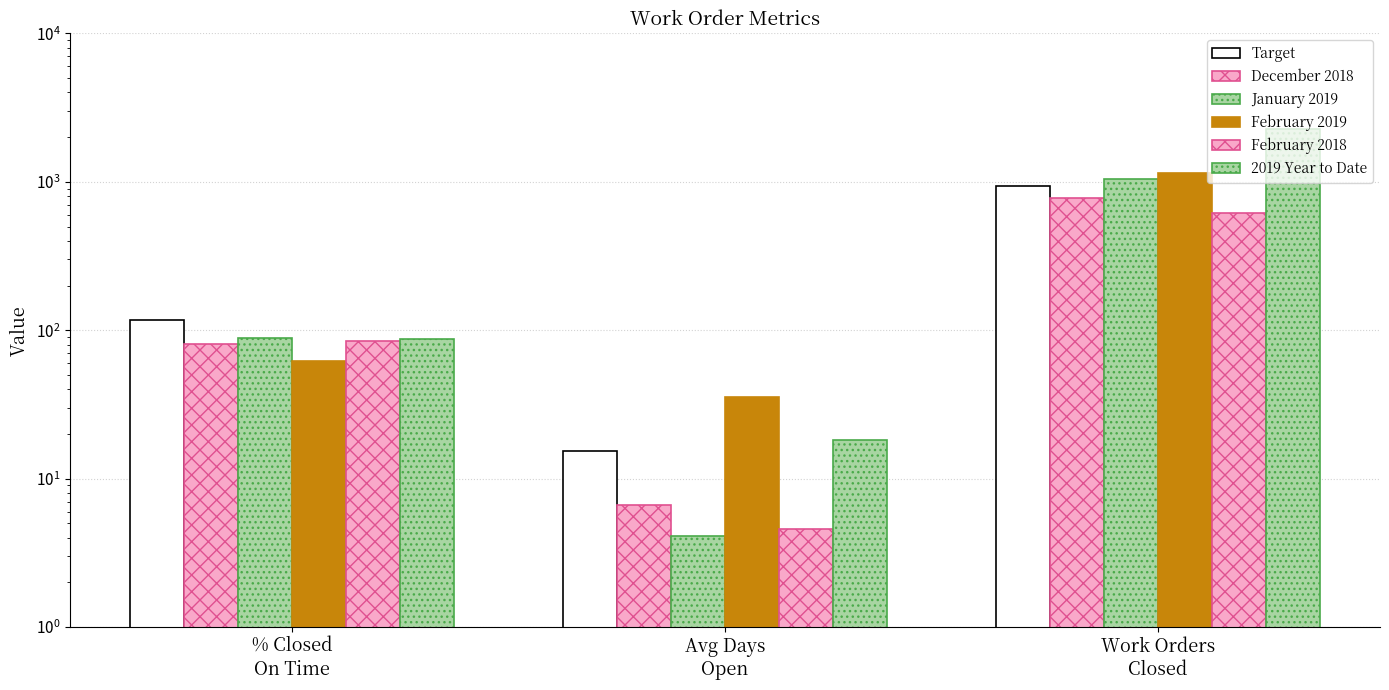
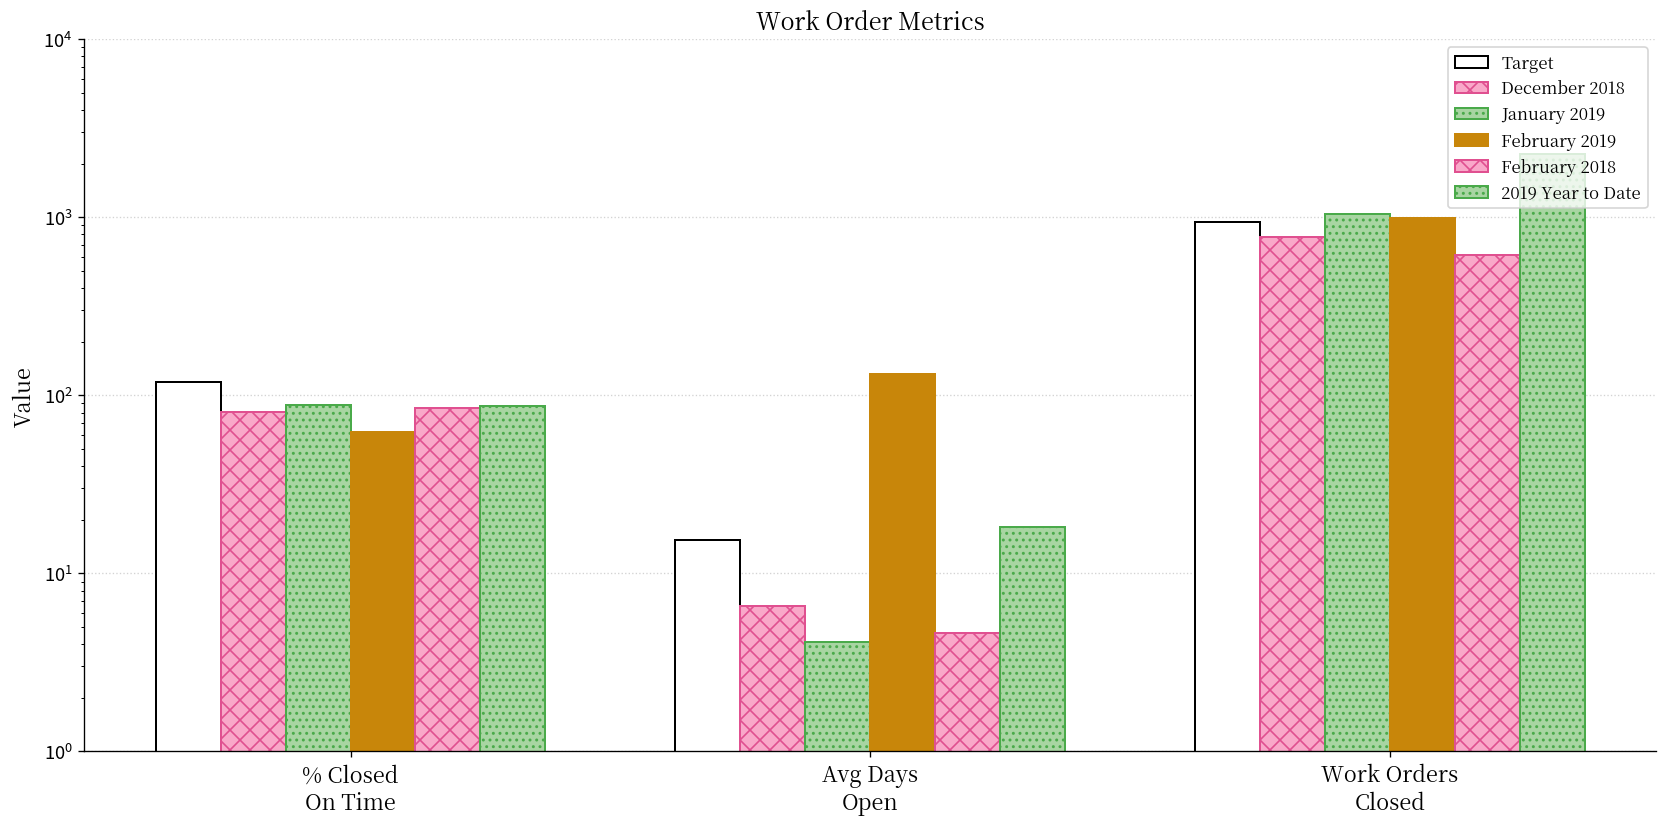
February 2019, Avg Days Open: 35 -> 130
February 2019, Work Orders Closed: 1100 -> 1000
